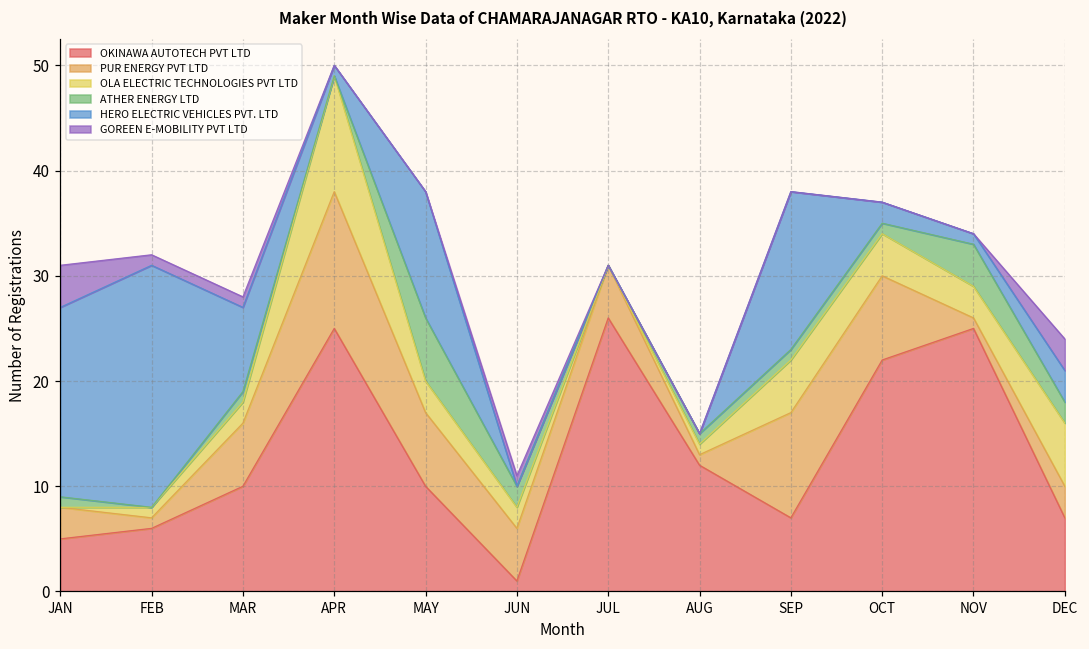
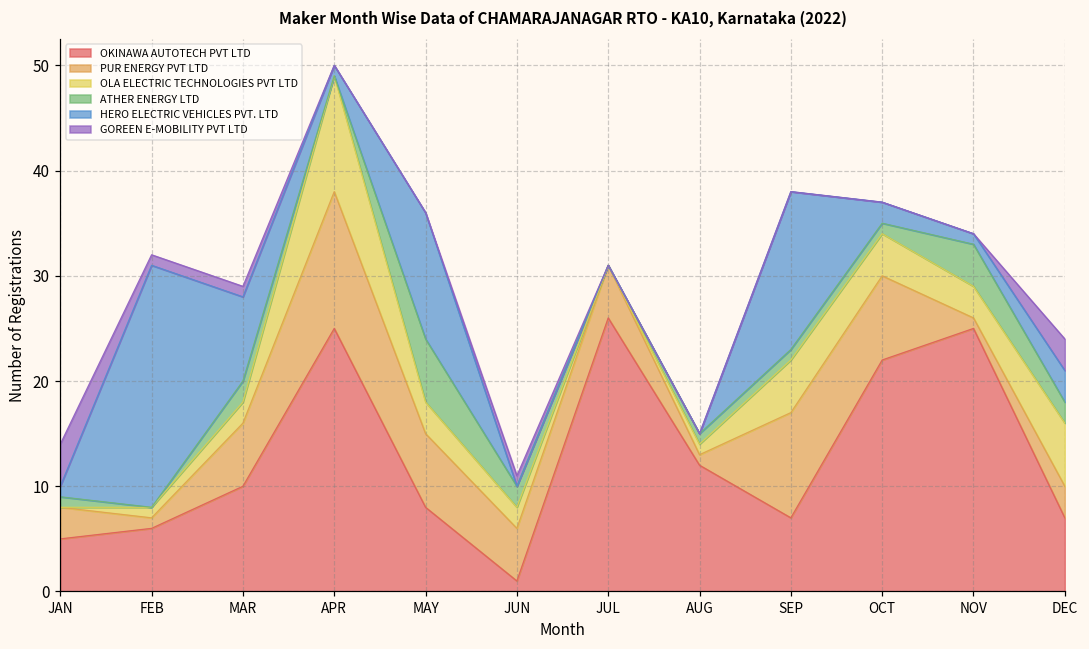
HERO ELECTRIC VEHICLES PVT. LTD, JAN: 18 -> 1
ATHER ENERGY LTD, MAR: 1 -> 2
OKINAWA AUTOTECH PVT LTD, MAY: 10 -> 8
